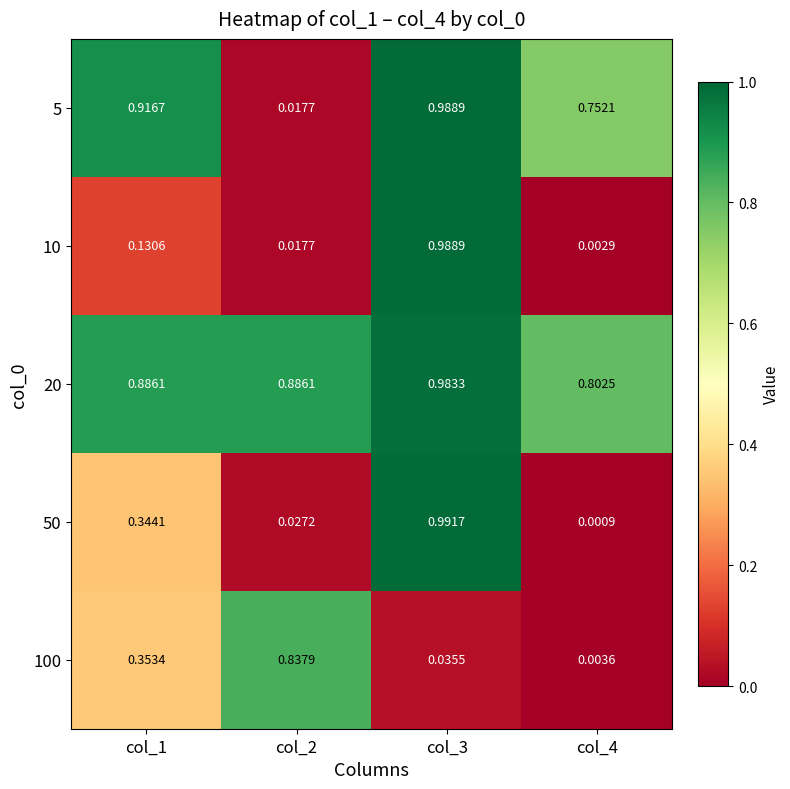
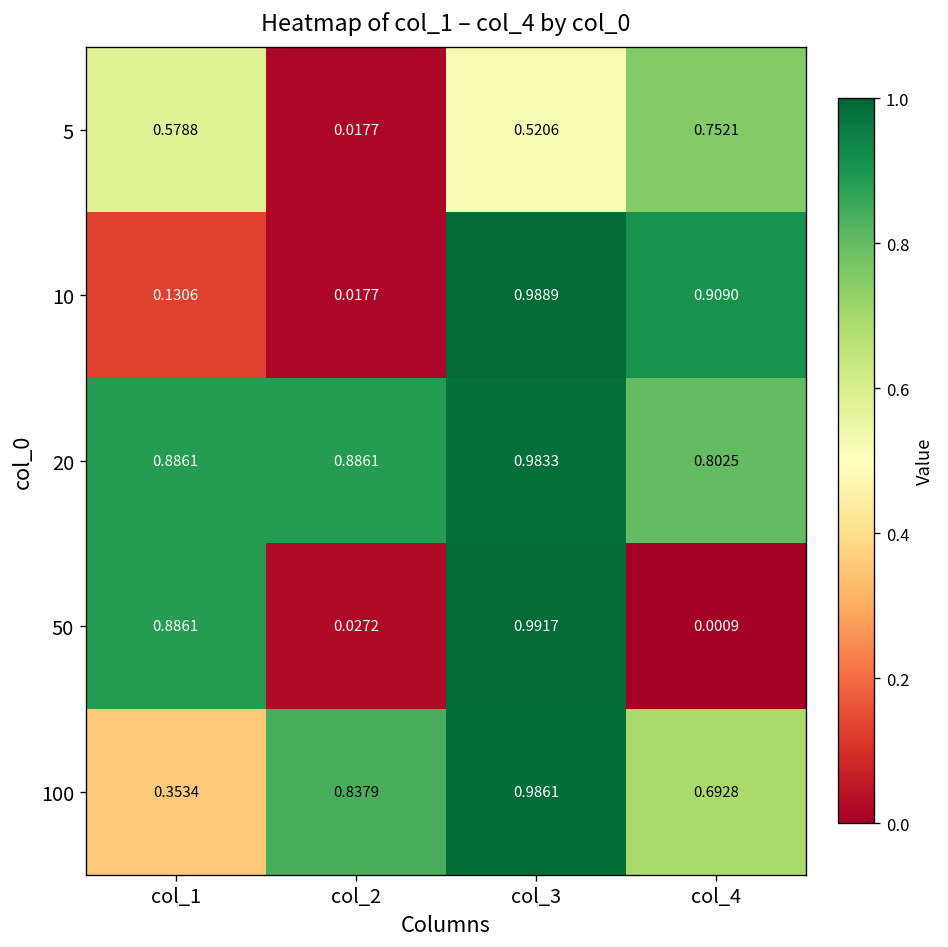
5, col_1: 0.9167 -> 0.5788
5, col_3: 0.9889 -> 0.5206
10, col_4: 0.0029 -> 0.9090
50, col_1: 0.3441 -> 0.8861
100, col_3: 0.0355 -> 0.9861
100, col_4: 0.0036 -> 0.6928
